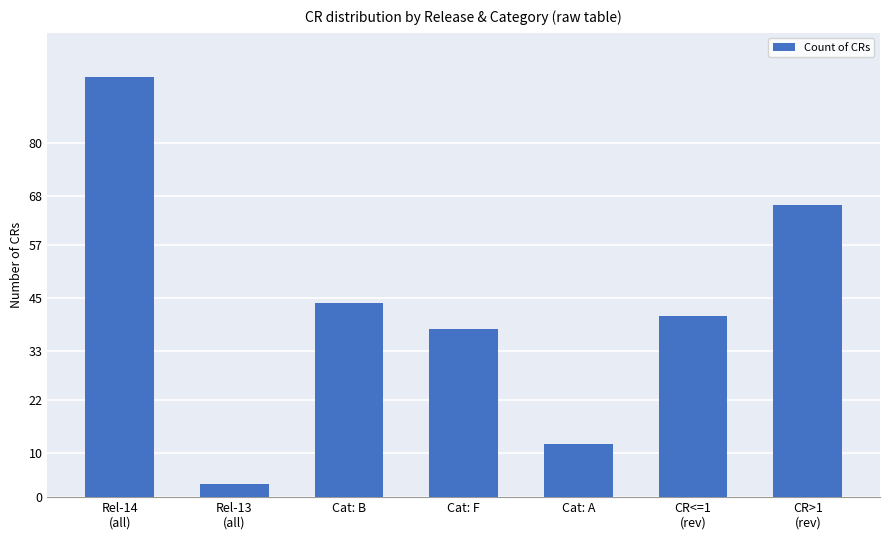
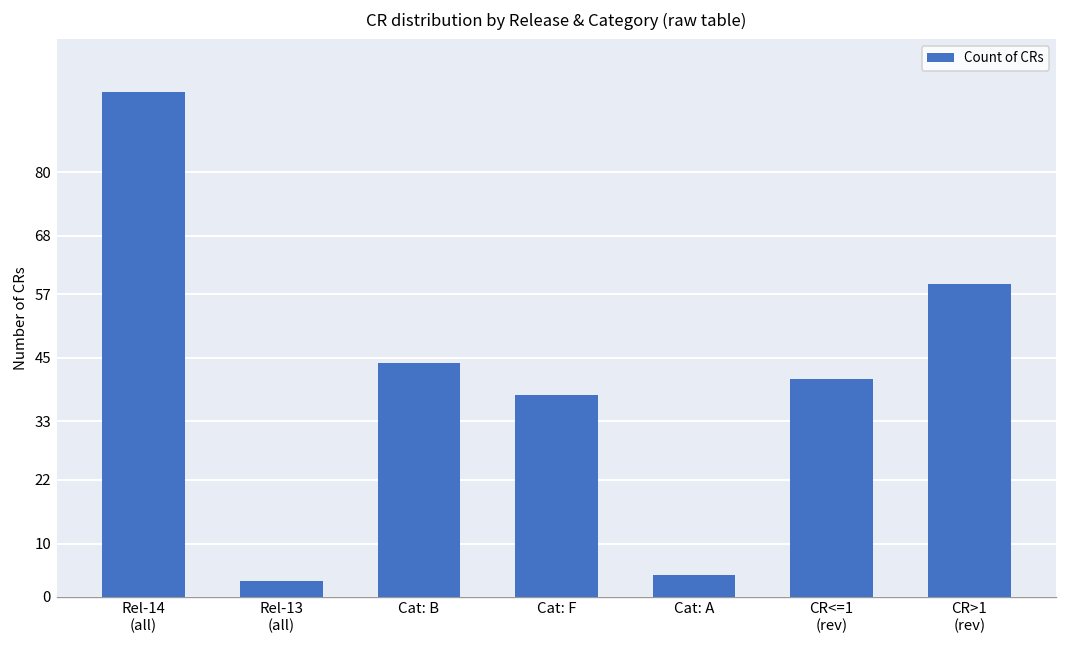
Cat: A: 12 -> 4
CR>1 (rev): 66 -> 59
